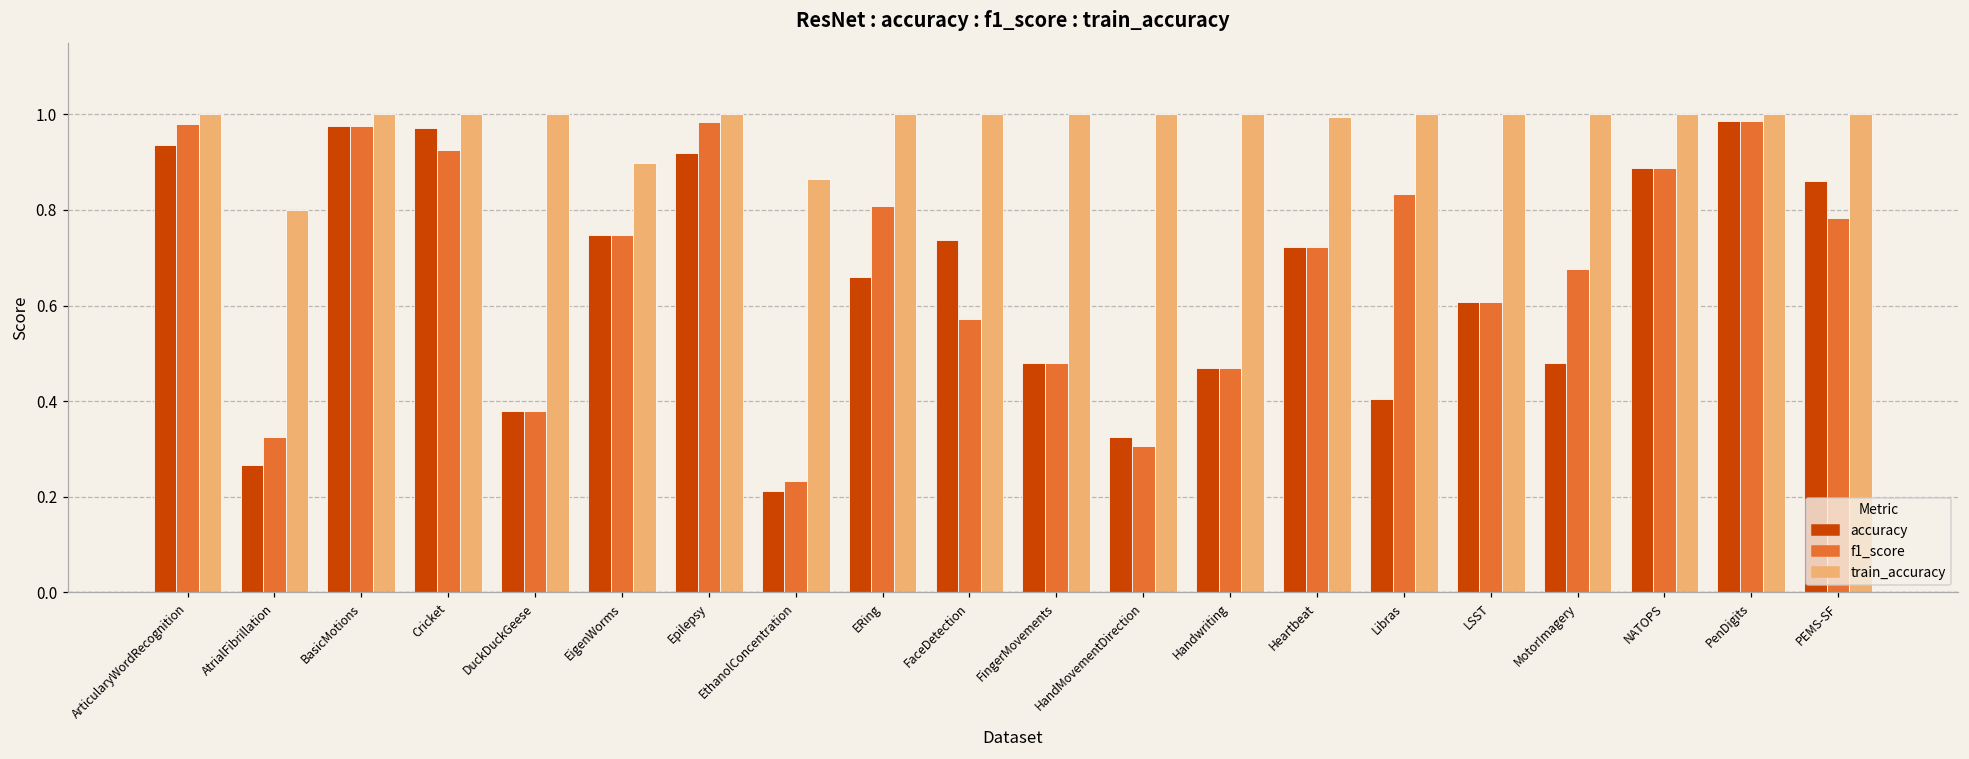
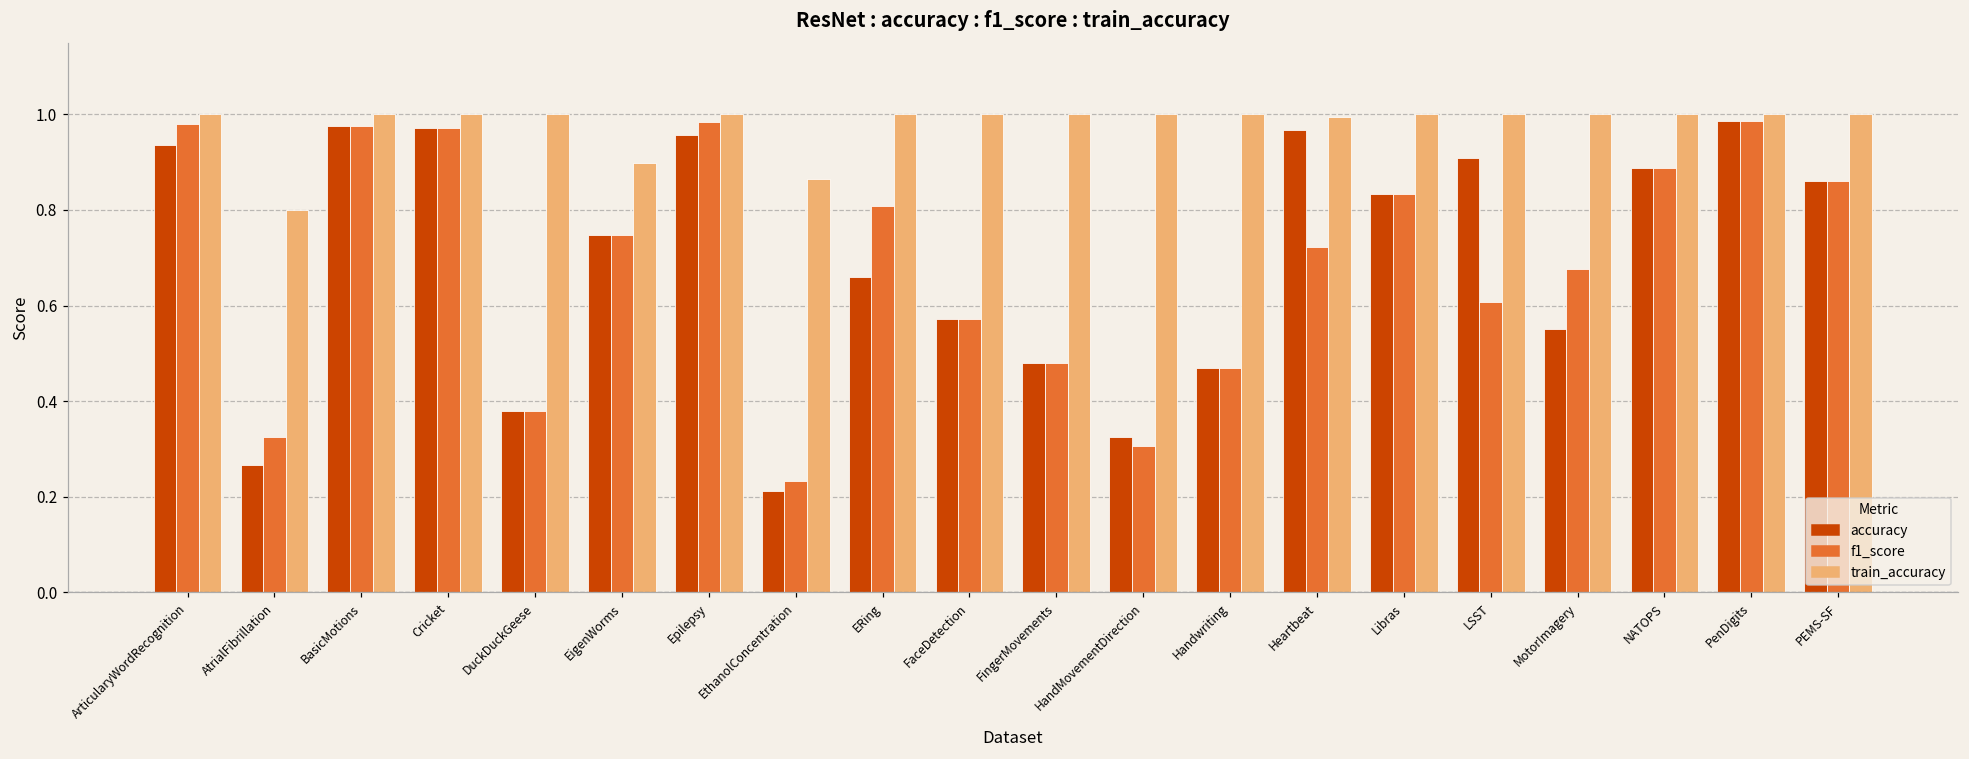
f1_score, Cricket: 0.93 -> 0.97
accuracy, Epilepsy: 0.92 -> 0.96
accuracy, FaceDetection: 0.74 -> 0.57
accuracy, Heartbeat: 0.72 -> 0.97
accuracy, Libras: 0.40 -> 0.83
accuracy, LSST: 0.61 -> 0.91
accuracy, MotorImagery: 0.48 -> 0.55
f1_score, PEMS-SF: 0.78 -> 0.86
